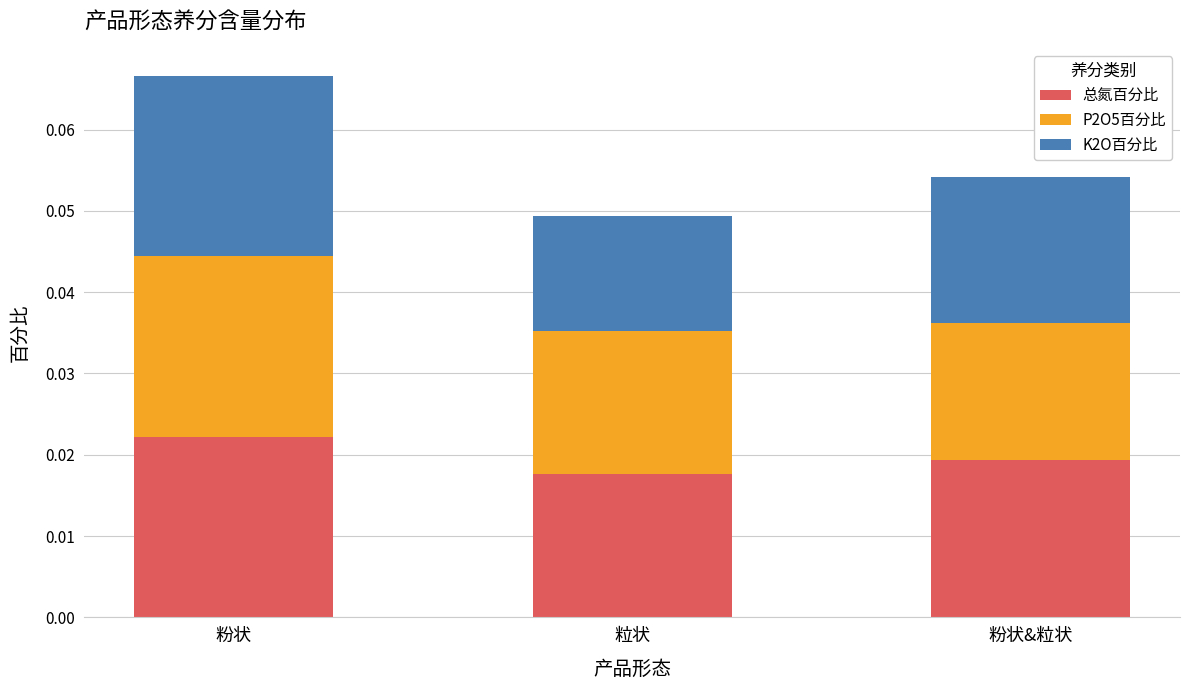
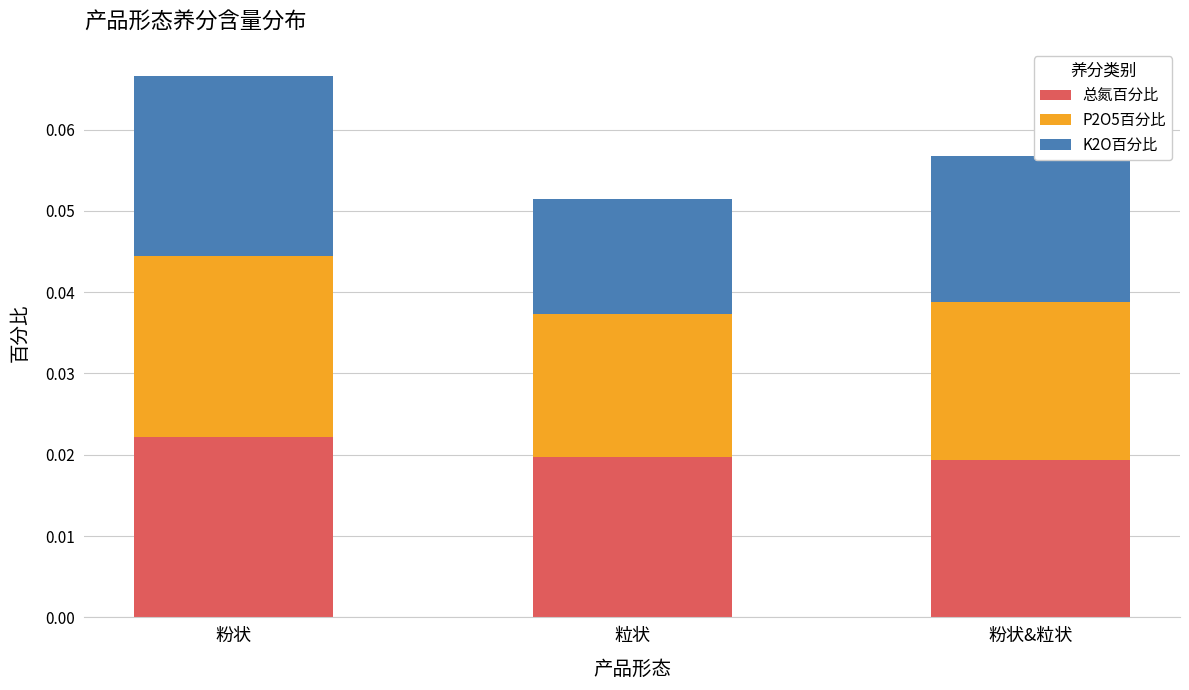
总氮百分比, 粒状: 0.018 -> 0.020
P2O5百分比, 粉状&粒状: 0.017 -> 0.019
